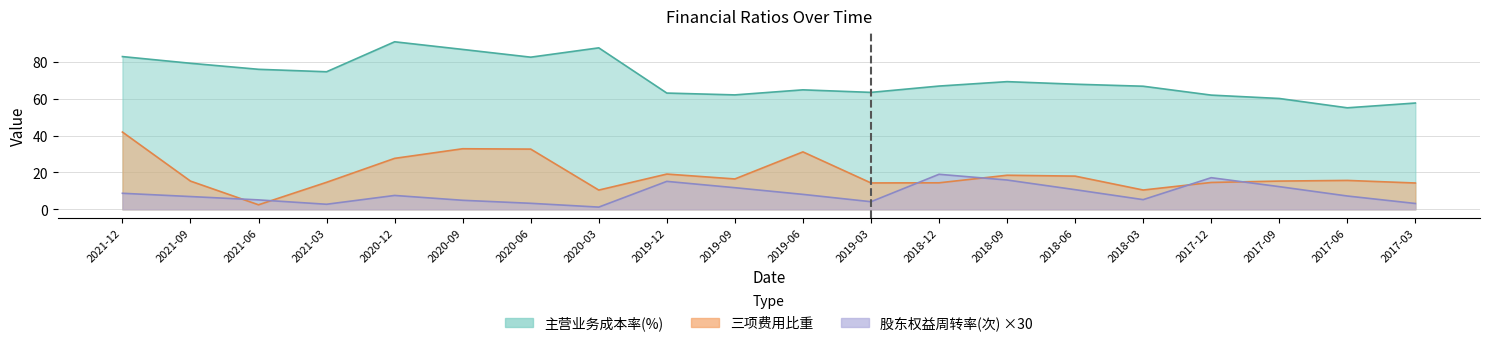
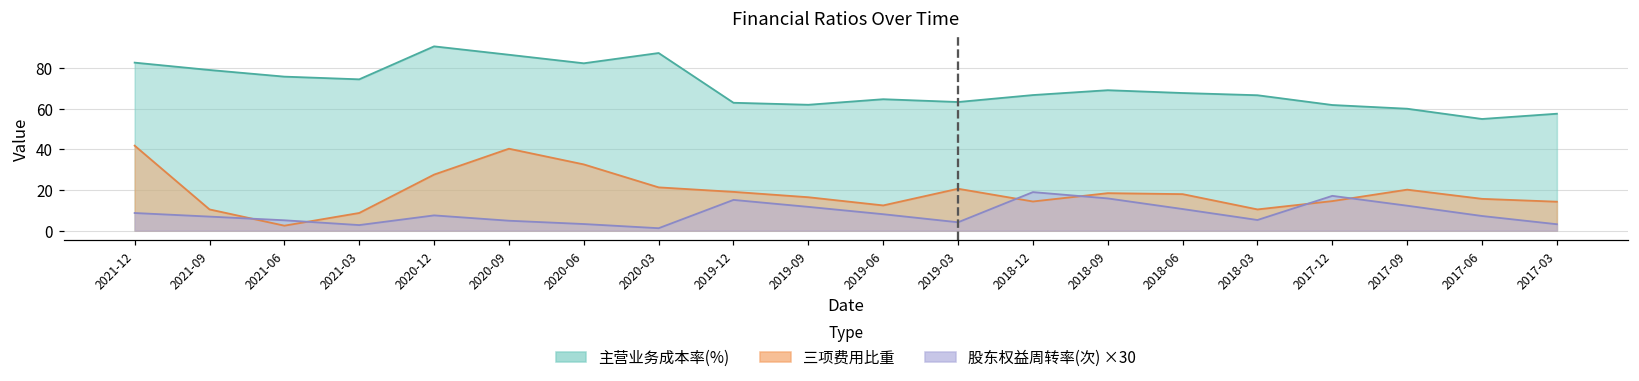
三项费用比重, 2021-09: 15 -> 10
三项费用比重, 2021-03: 15 -> 9
三项费用比重, 2020-09: 33 -> 40
三项费用比重, 2020-03: 10 -> 21
三项费用比重, 2019-06: 31 -> 12
三项费用比重, 2019-03: 14 -> 21
三项费用比重, 2017-09: 15 -> 20
